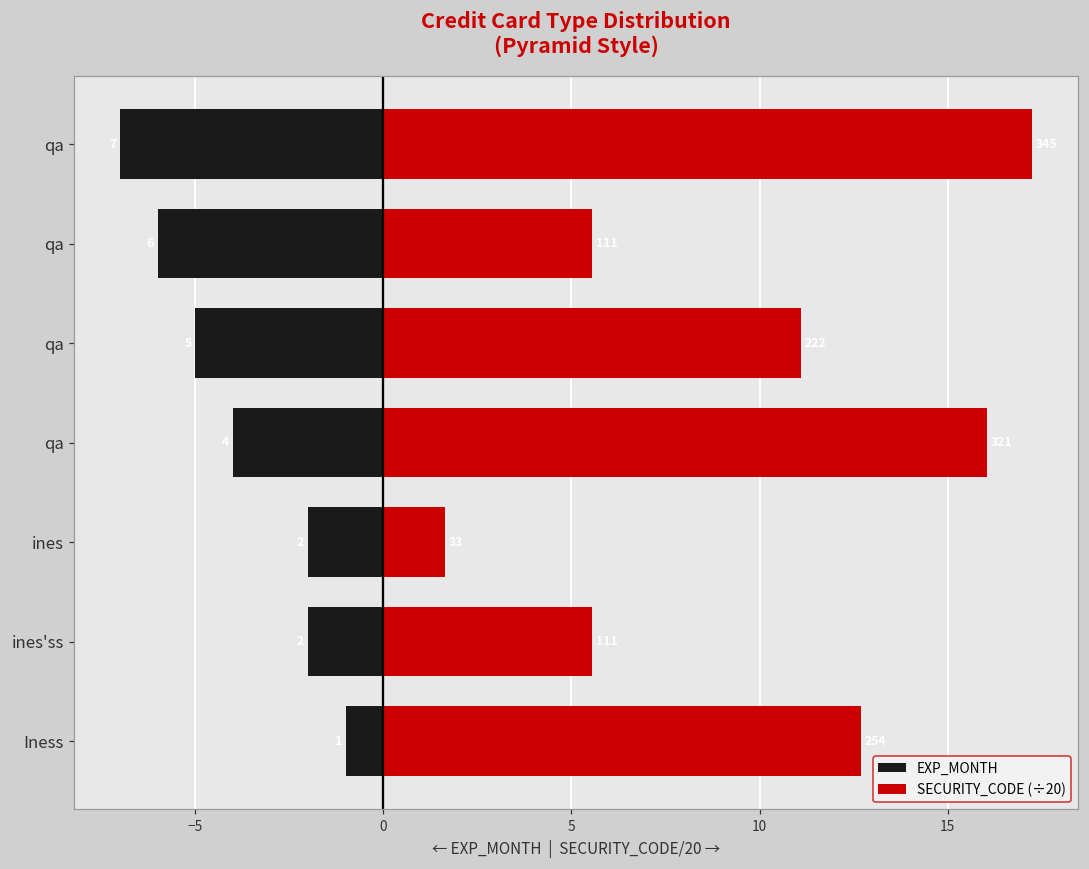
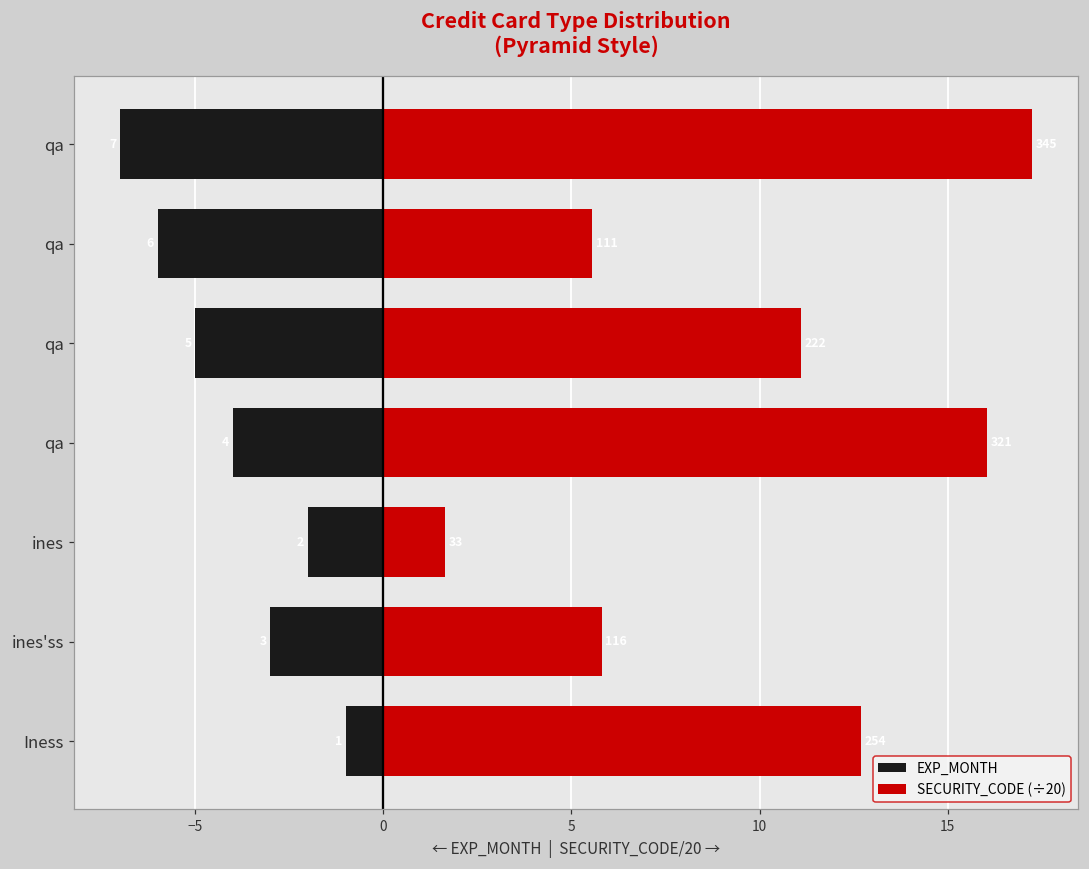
EXP_MONTH, ines'ss: -2.0 -> -3.0
SECURITY_CODE (÷20), ines'ss: 5.6 -> 5.8
